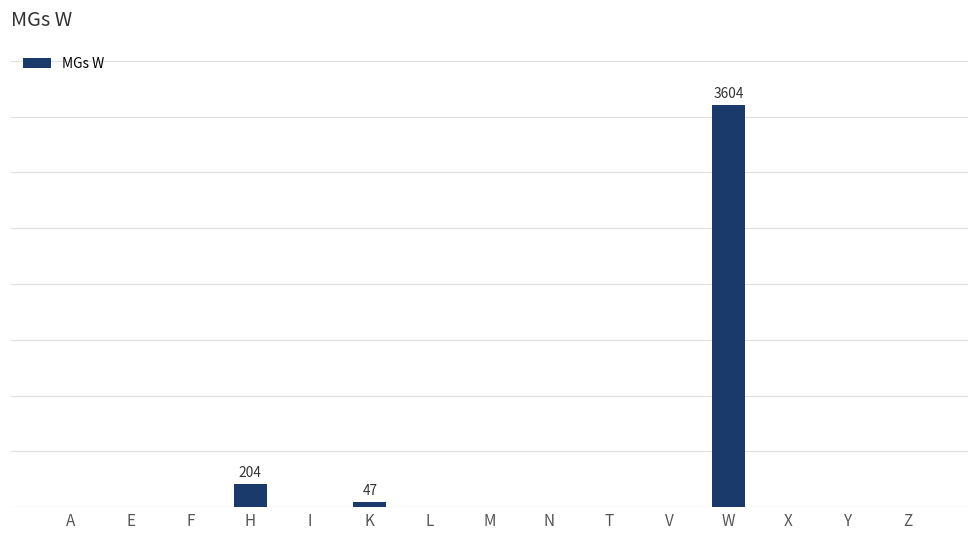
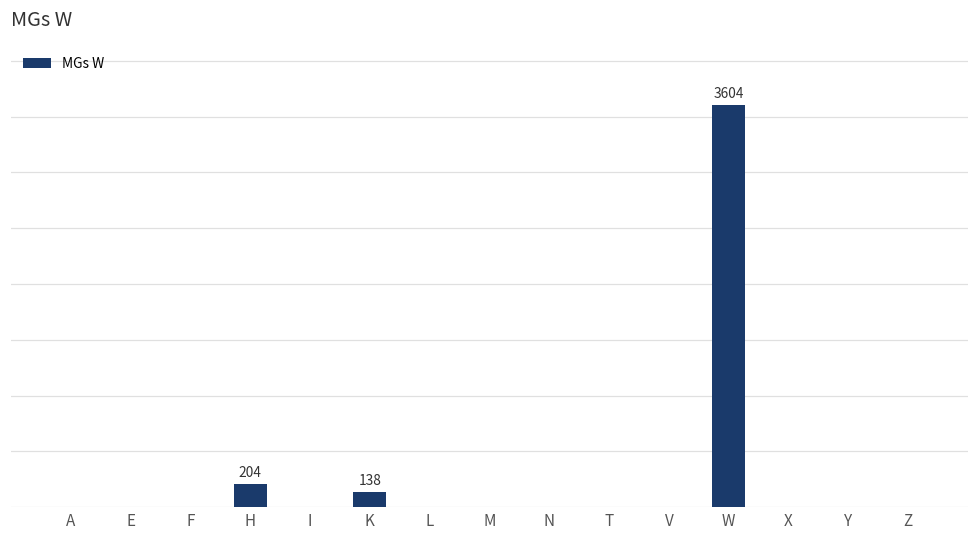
K: 47 -> 138
